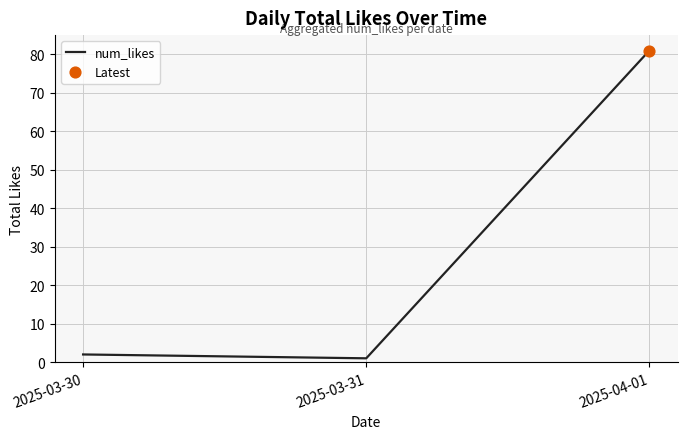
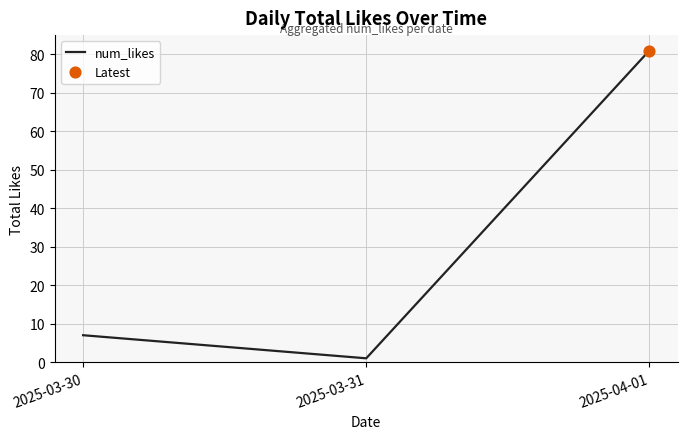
num_likes, 2025-03-30: 2 -> 7
